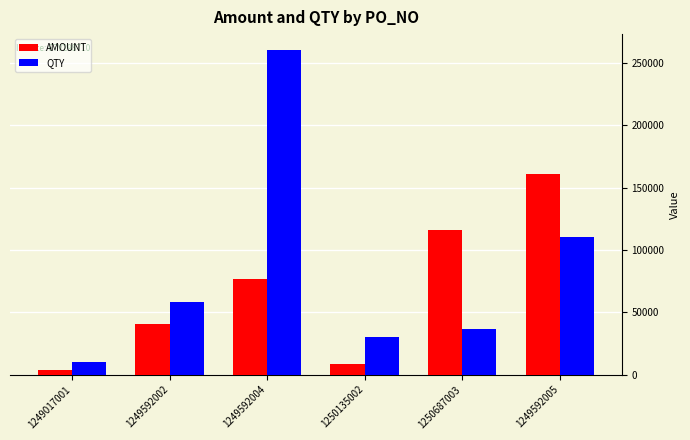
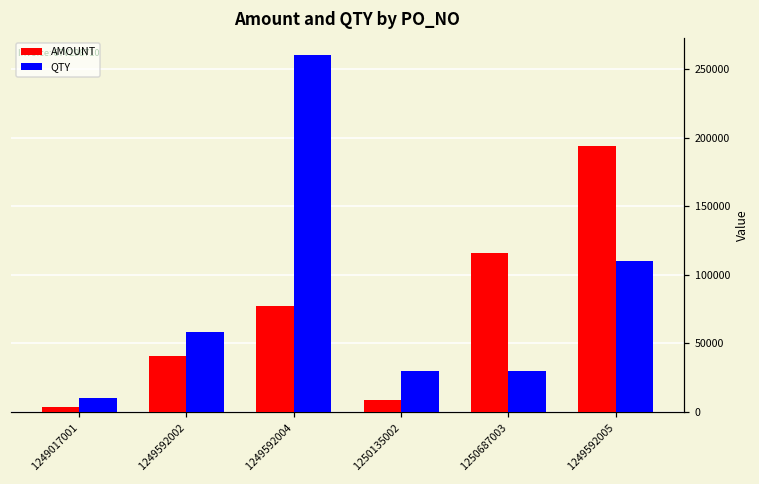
QTY, 1250687003: 36000 -> 30000
AMOUNT, 1249592005: 161000 -> 194000
